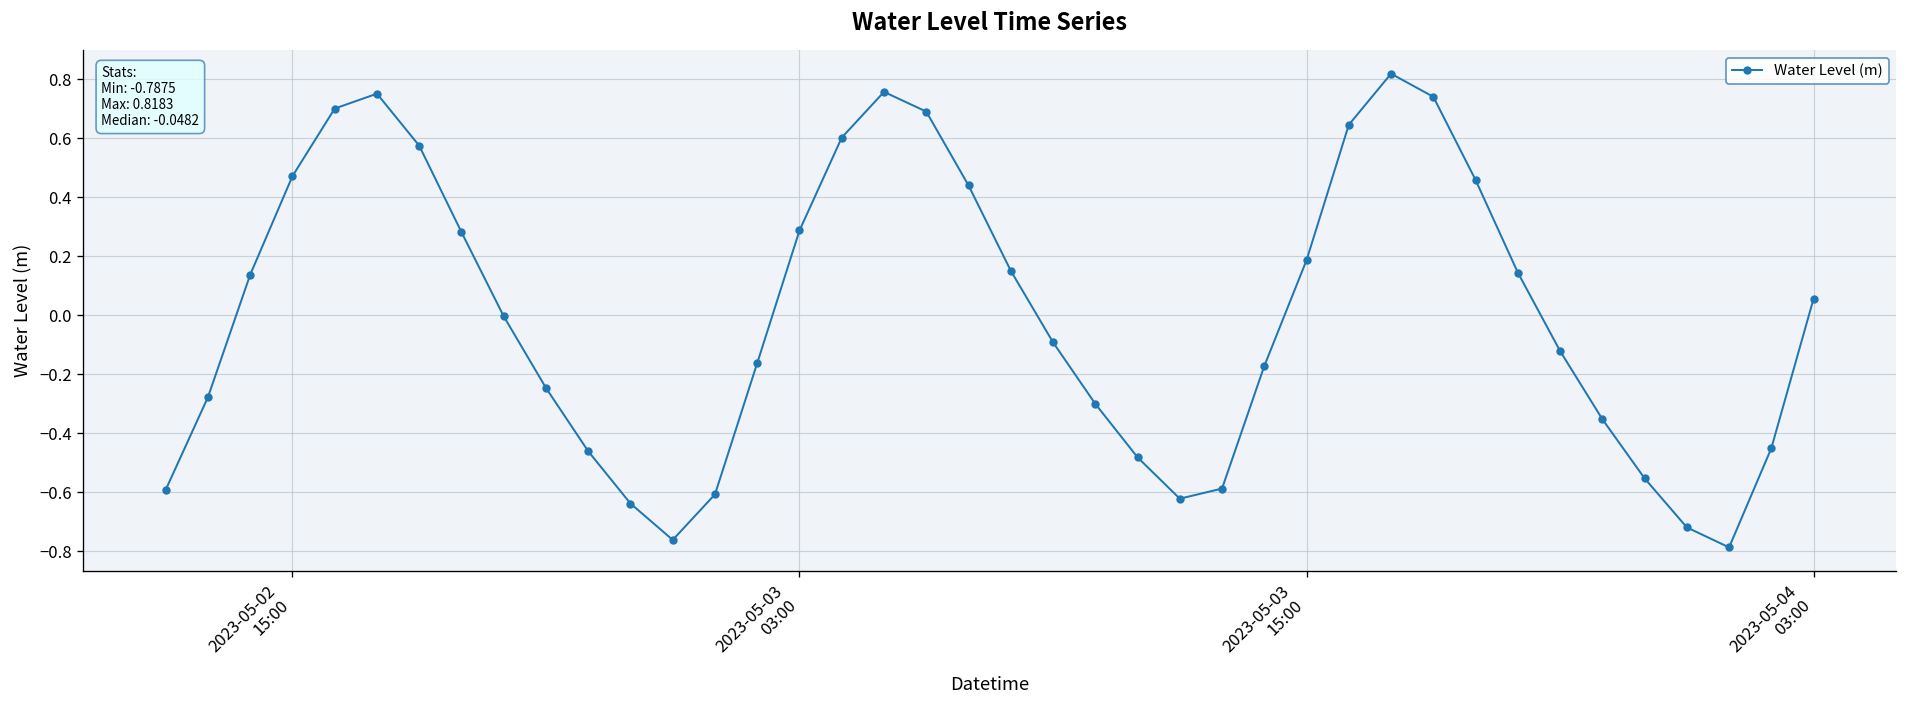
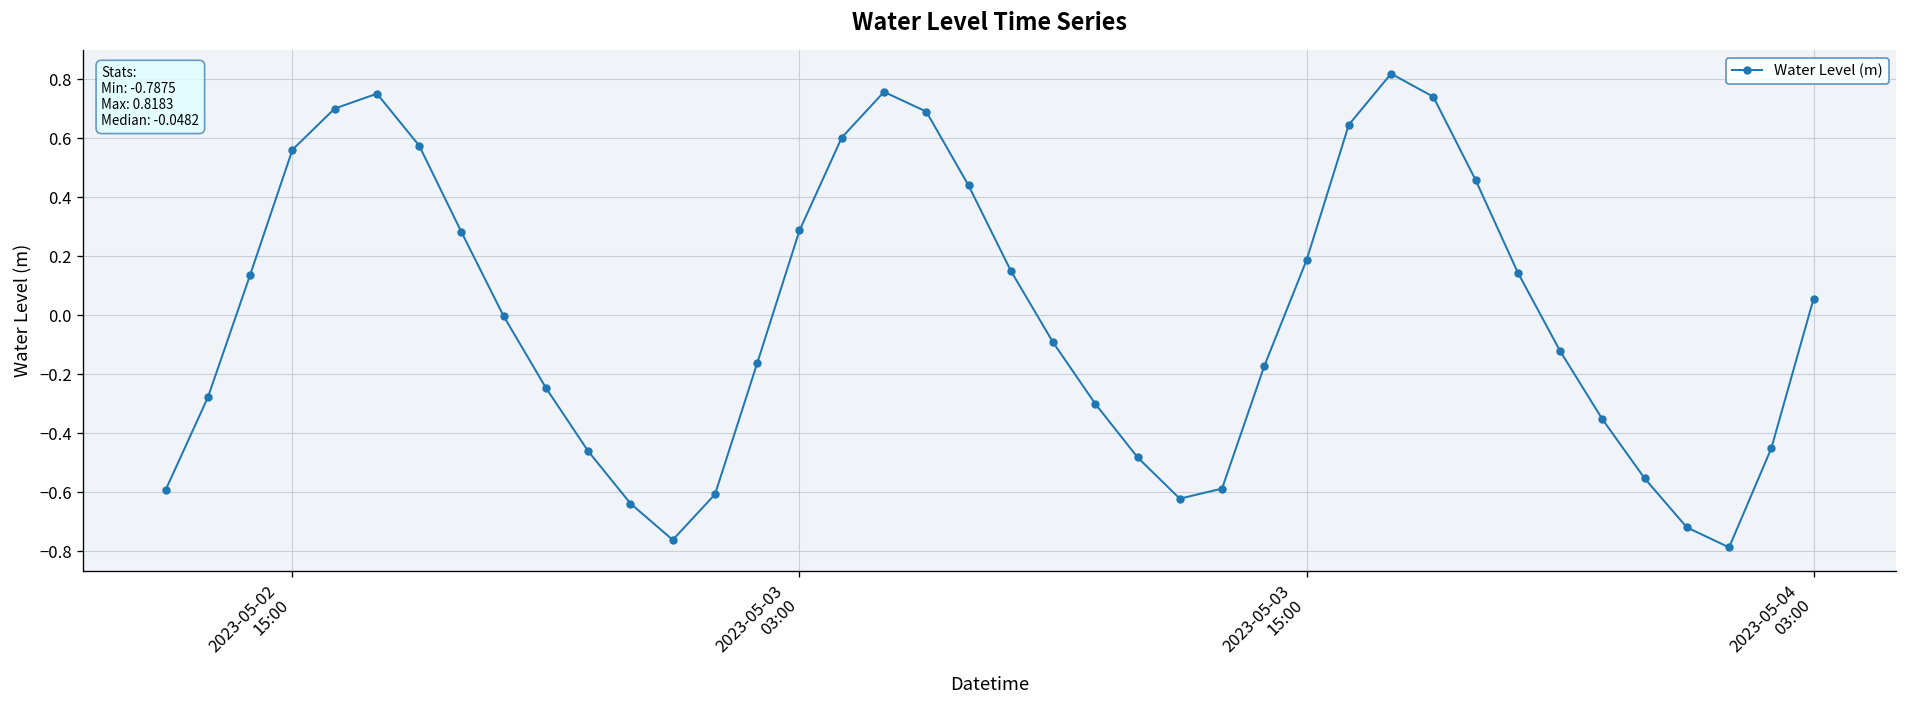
2023-05-02 15:00: 0.47 -> 0.56
